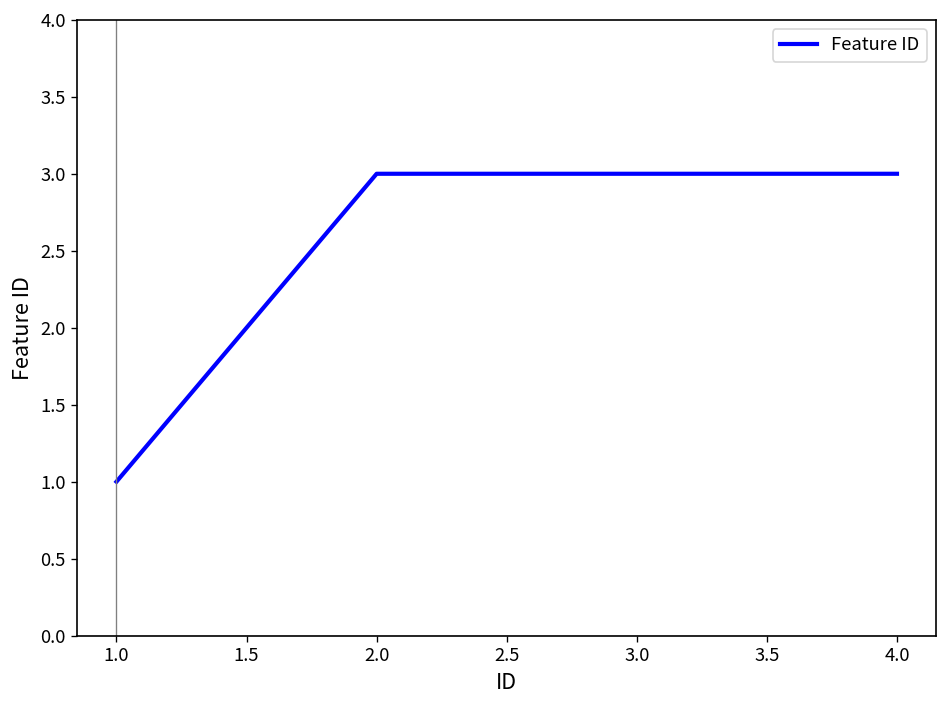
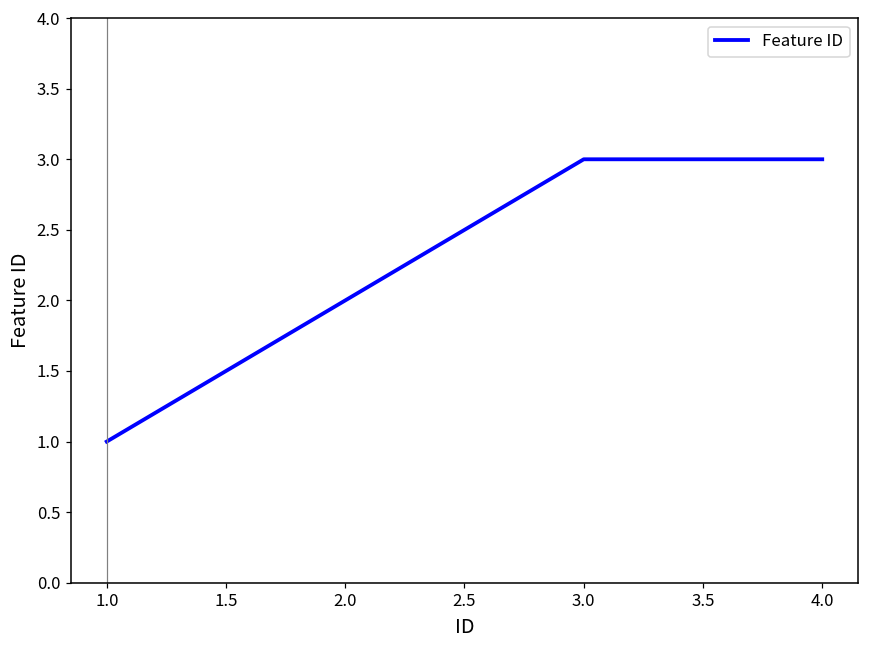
2.0: 3 -> 2
